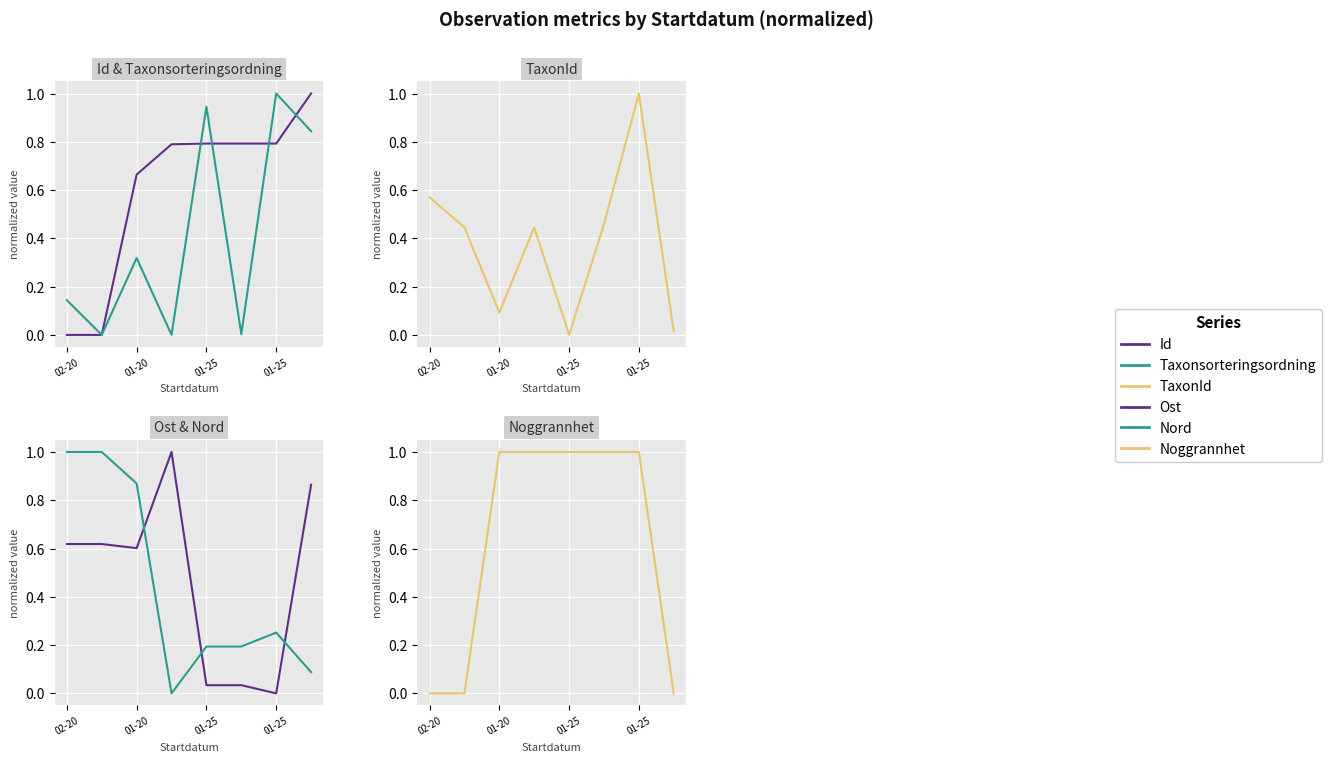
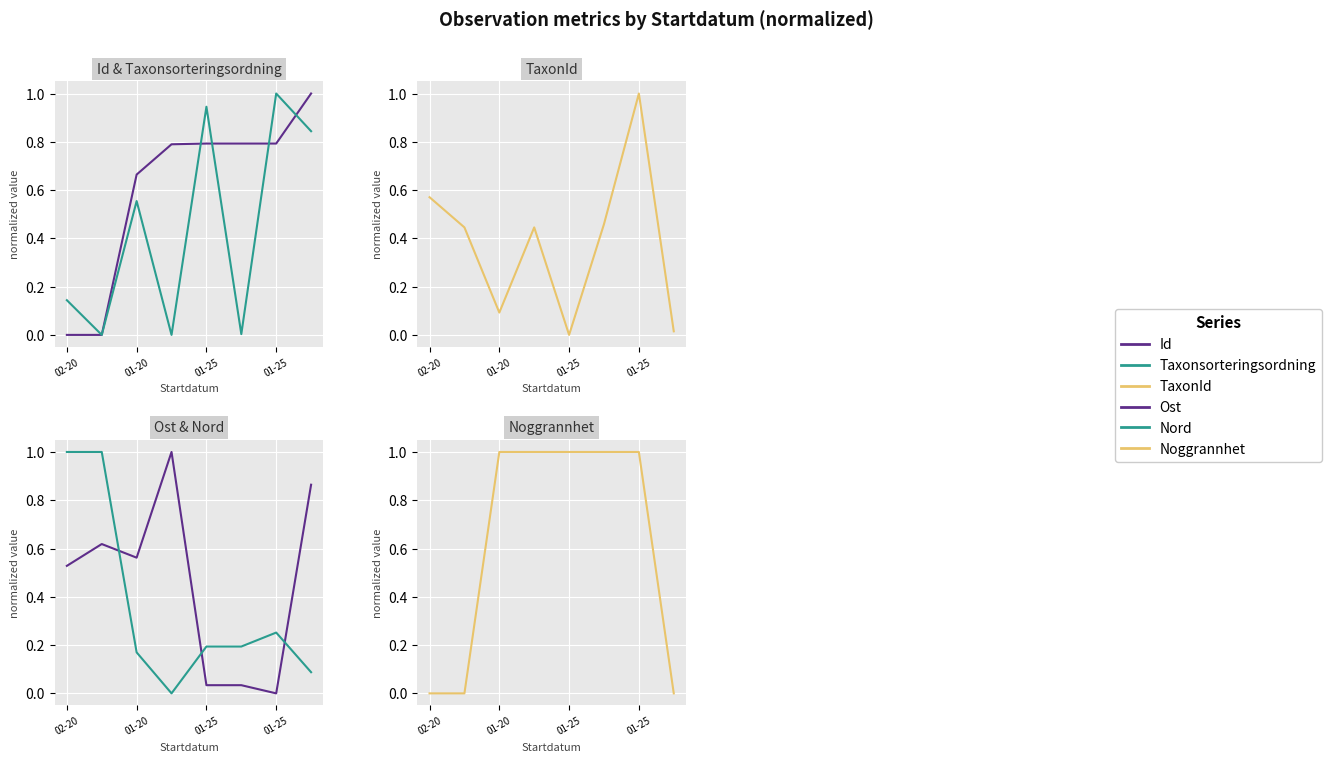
Id & Taxonsorteringsordning, Taxonsorteringsordning, 01-20: 0.32 -> 0.55
Ost & Nord, Ost, 02-20: 0.62 -> 0.53
Ost & Nord, Ost, 01-20: 0.60 -> 0.56
Ost & Nord, Nord, 01-20: 0.87 -> 0.17
